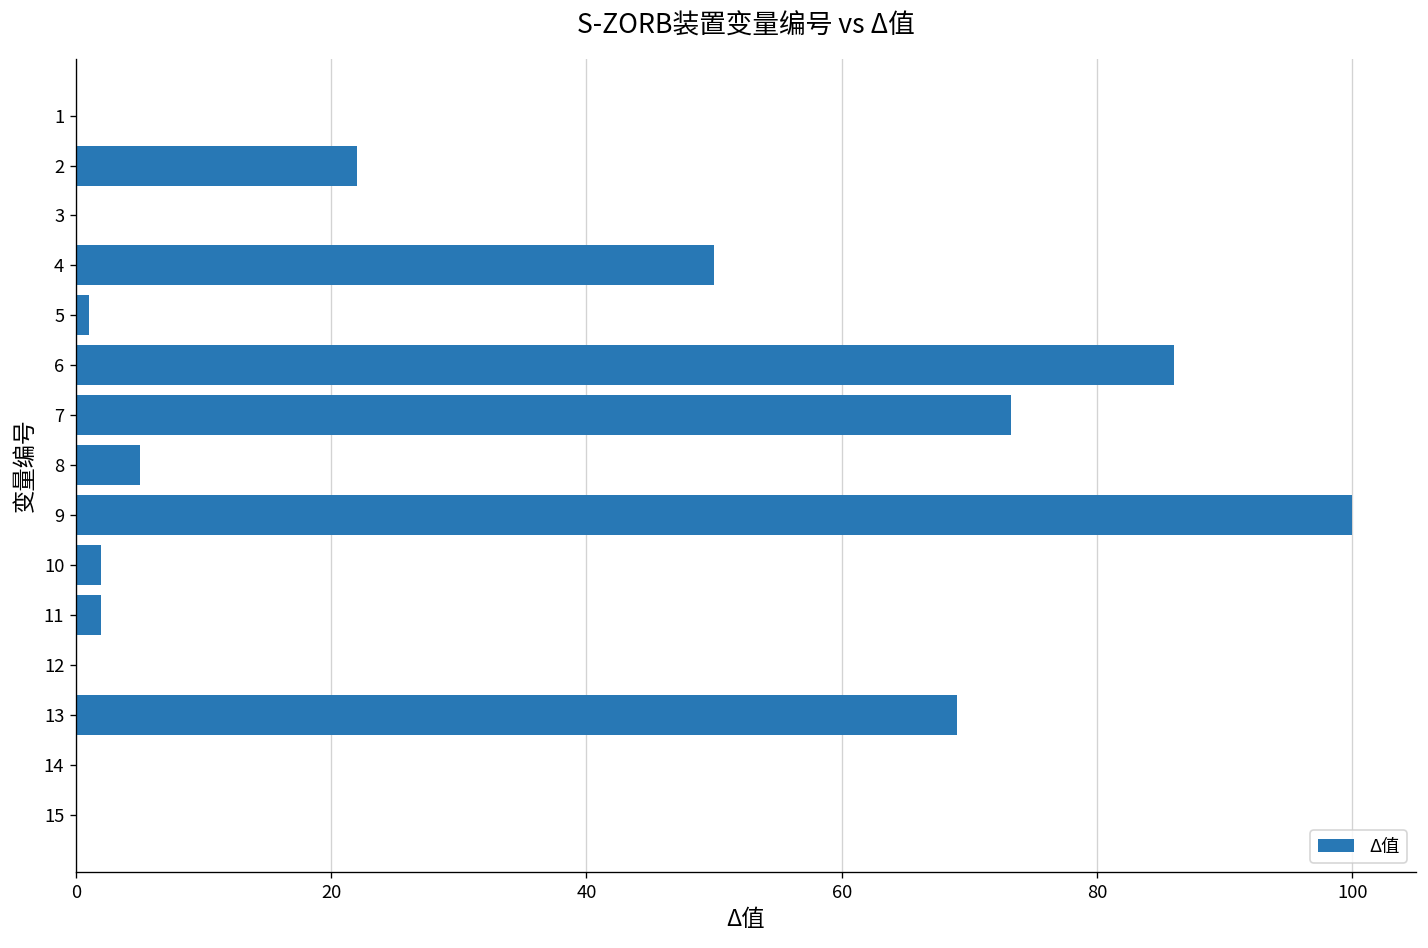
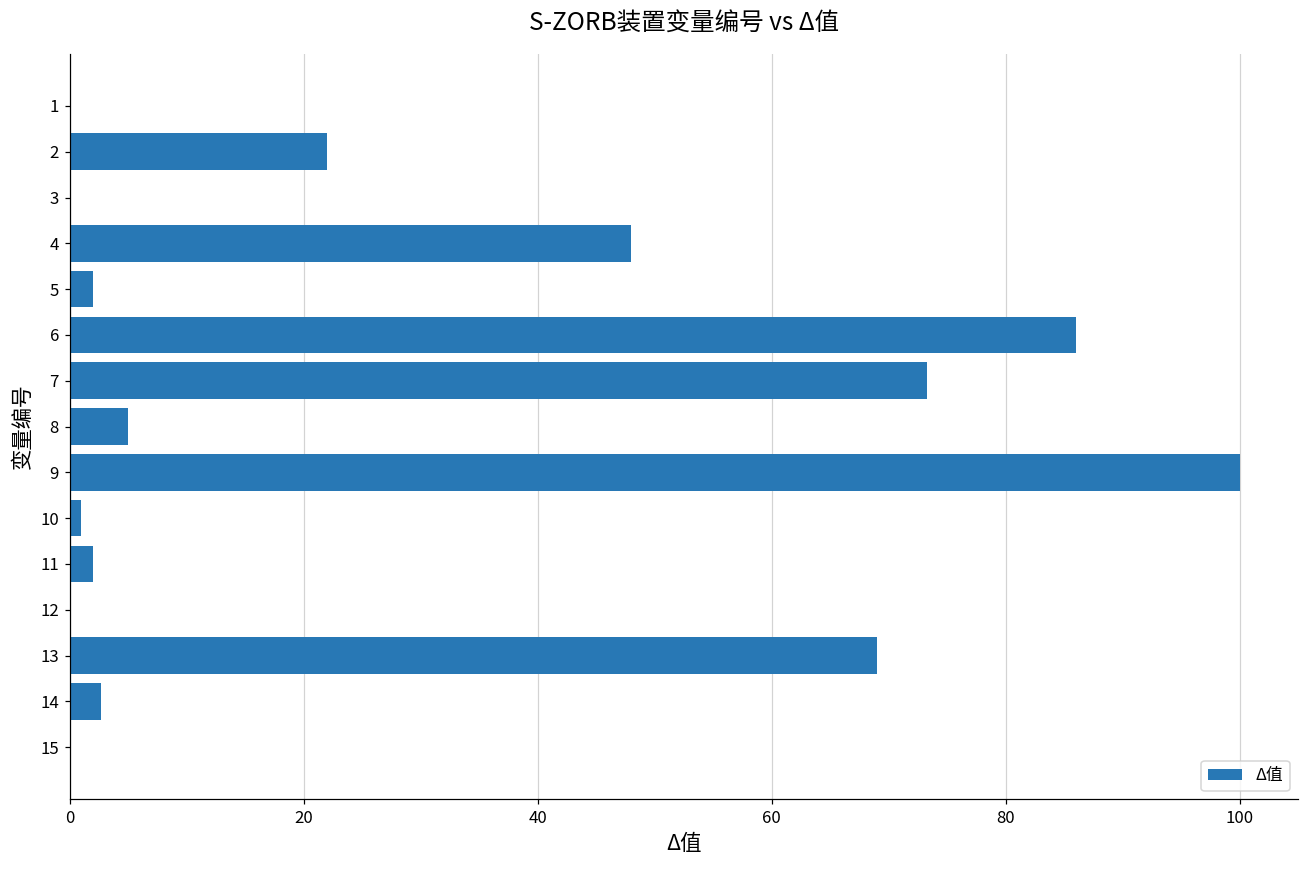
4: 50 -> 48
5: 1 -> 2
10: 2 -> 1
14: 0.1 -> 2.7
